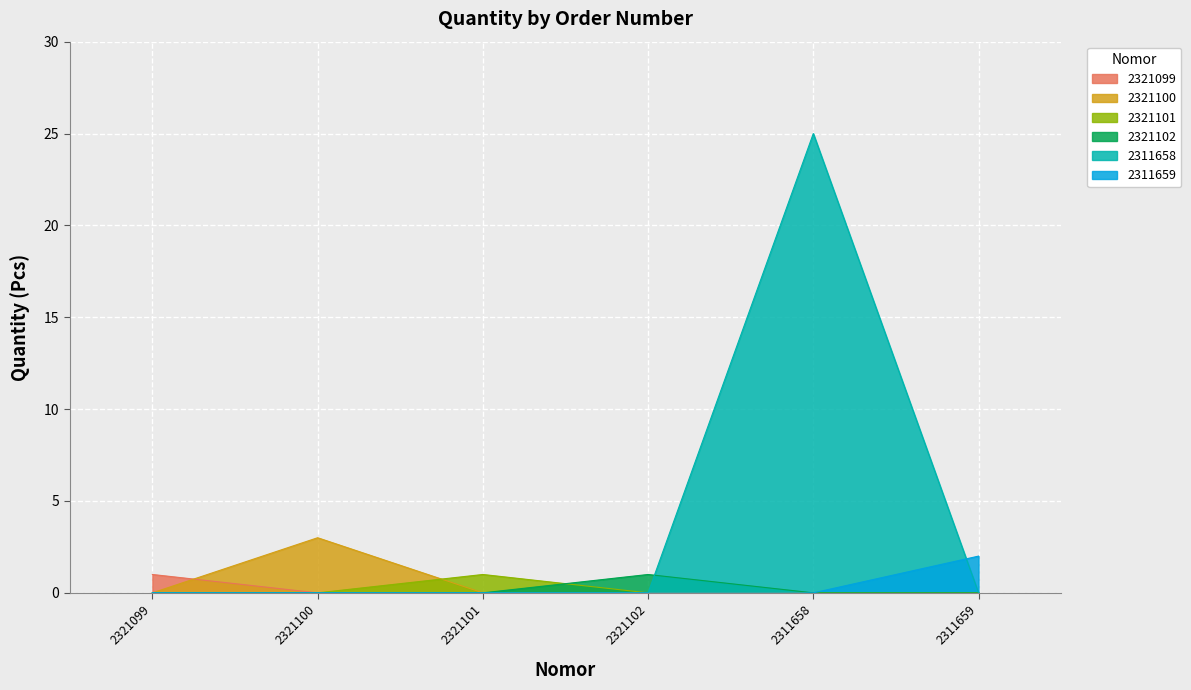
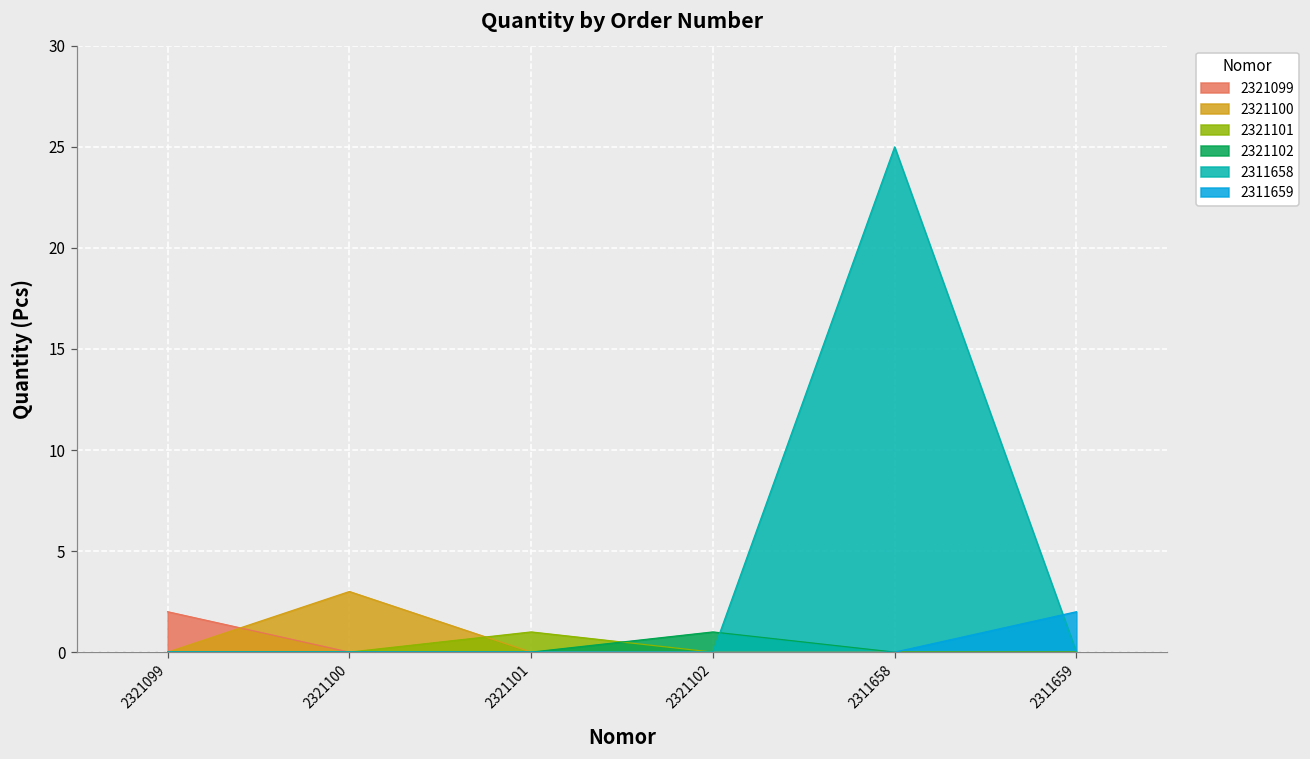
2321099, 2321099: 1 -> 2
